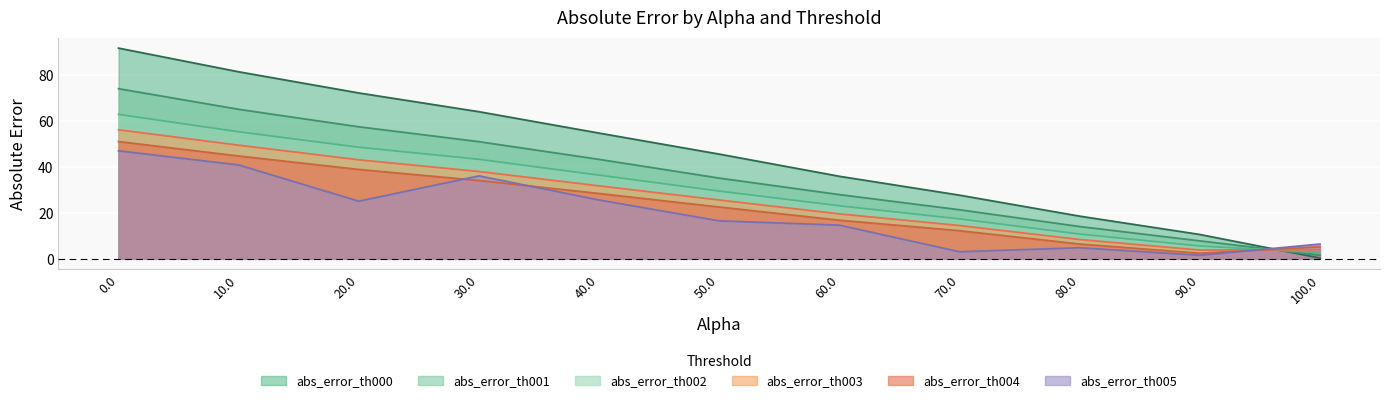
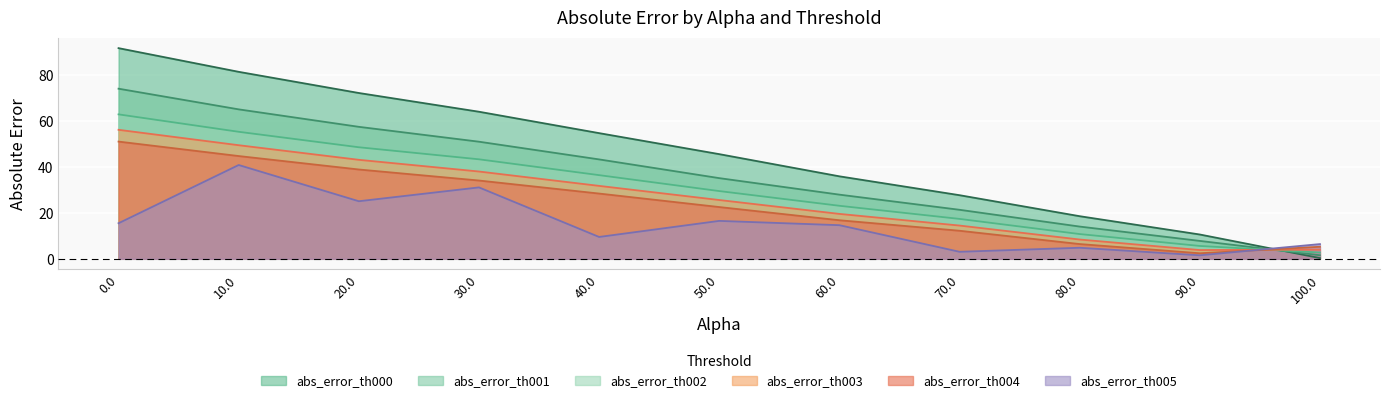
abs_error_th005, 0.0: 47 -> 15
abs_error_th005, 30.0: 36 -> 31
abs_error_th005, 40.0: 26 -> 10
